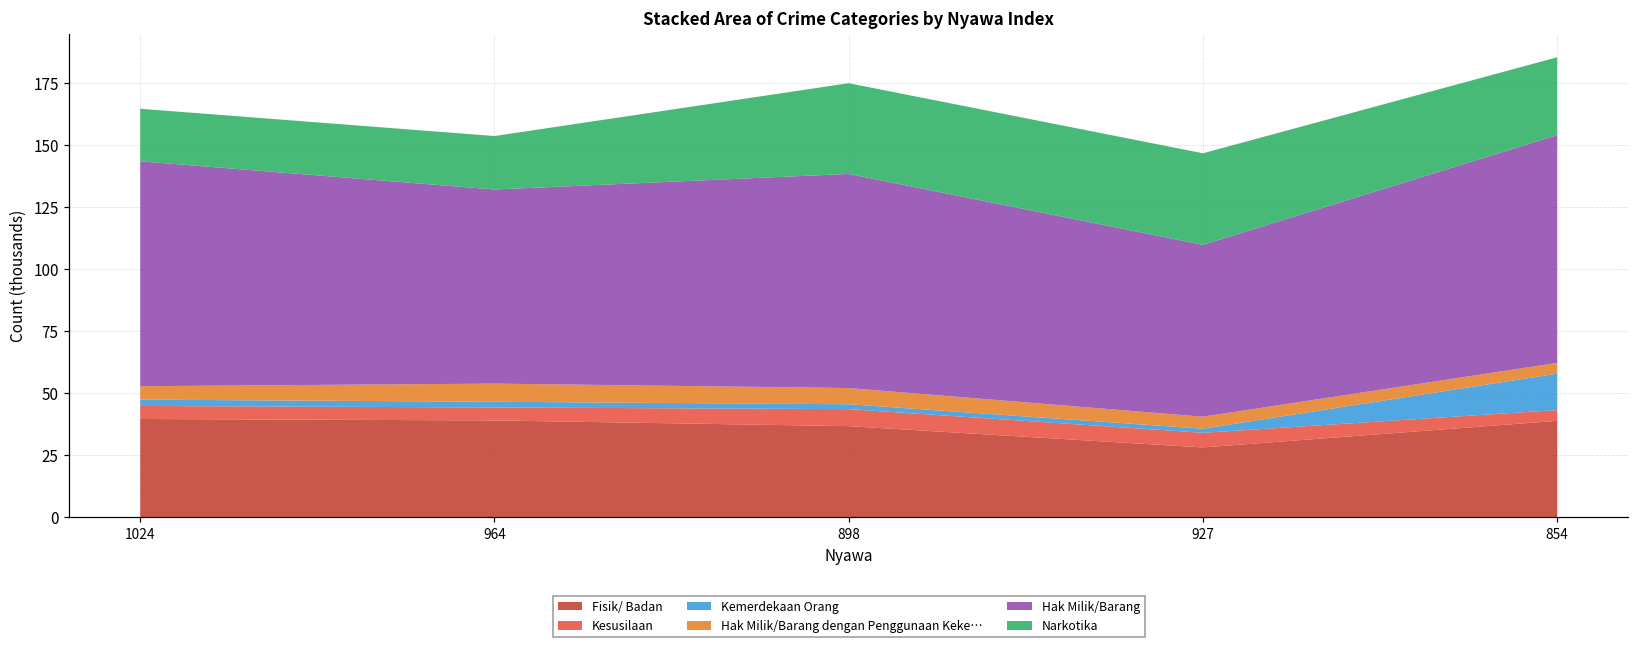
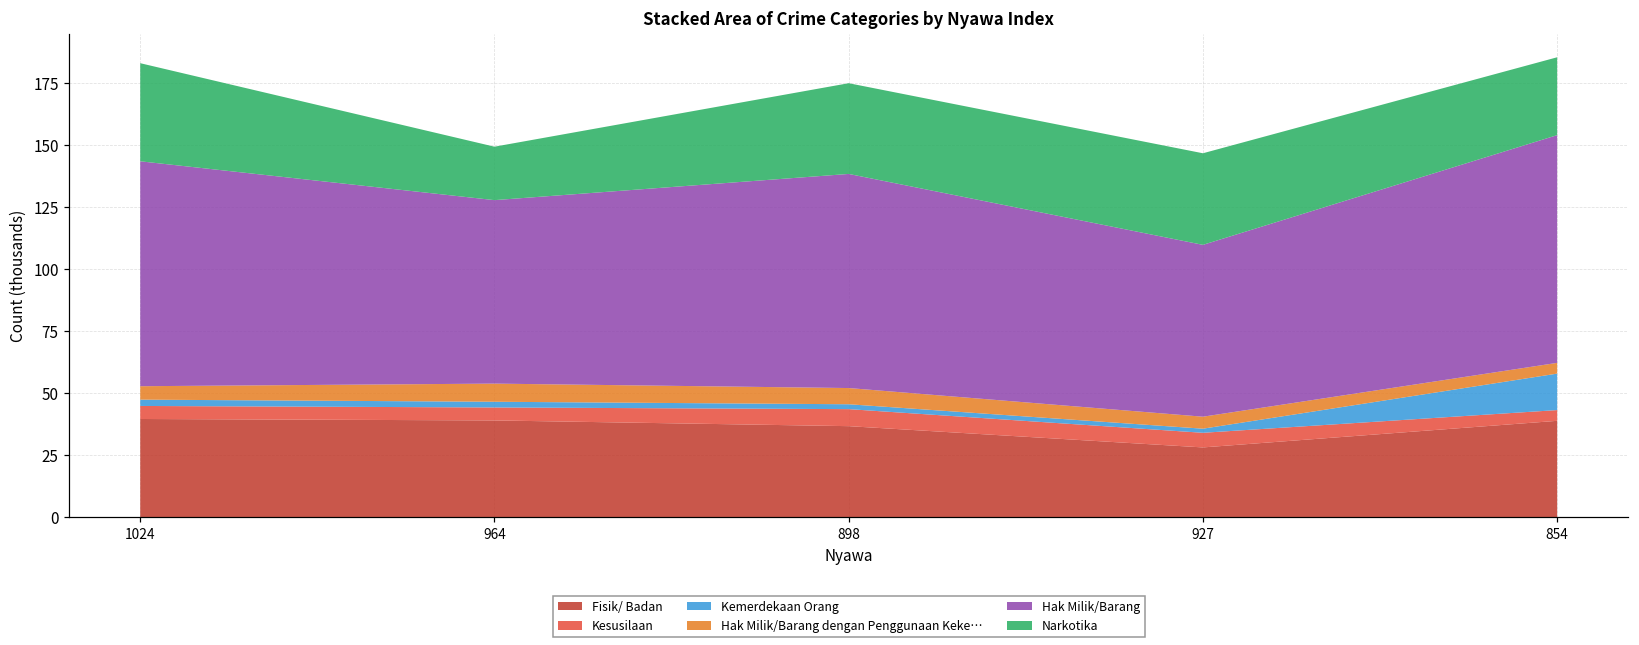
Narkotika, 1024: 21 -> 40
Hak Milik/Barang, 964: 78 -> 74
